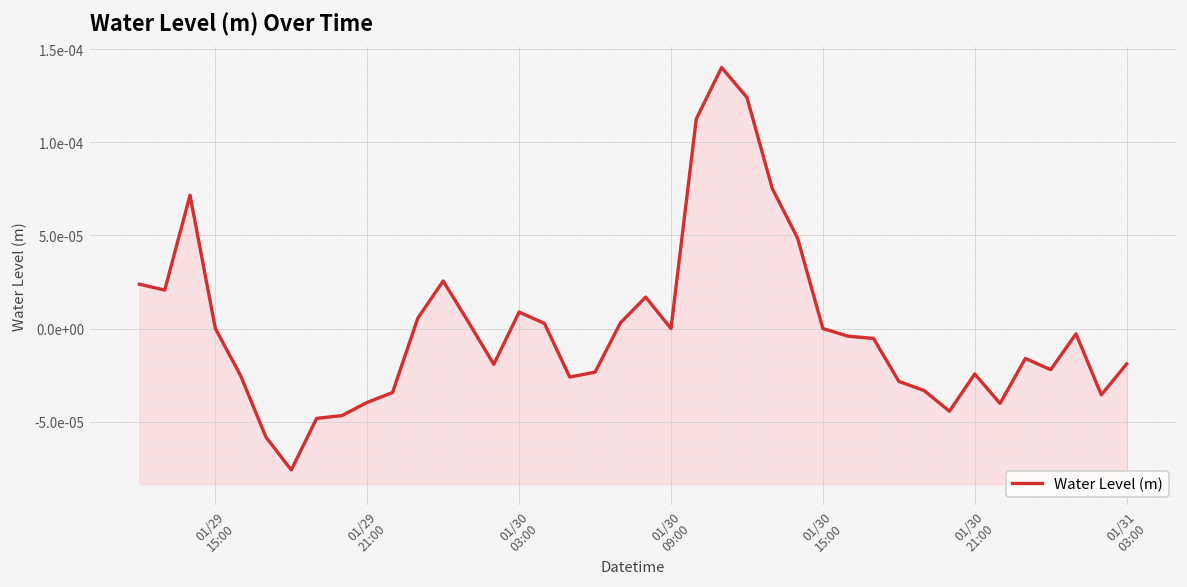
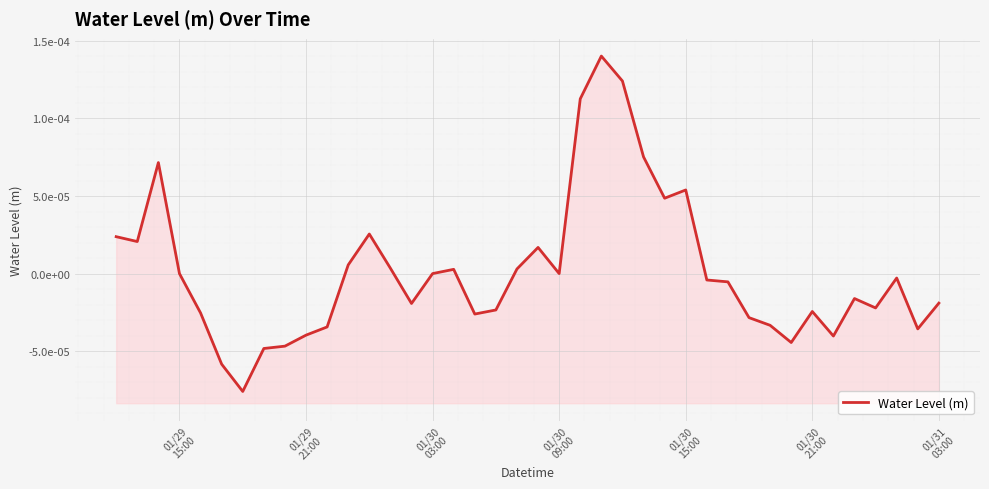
01/30 03:00: 0.00001 -> 0.00000
01/30 15:00: 0.0000 -> 0.0001
